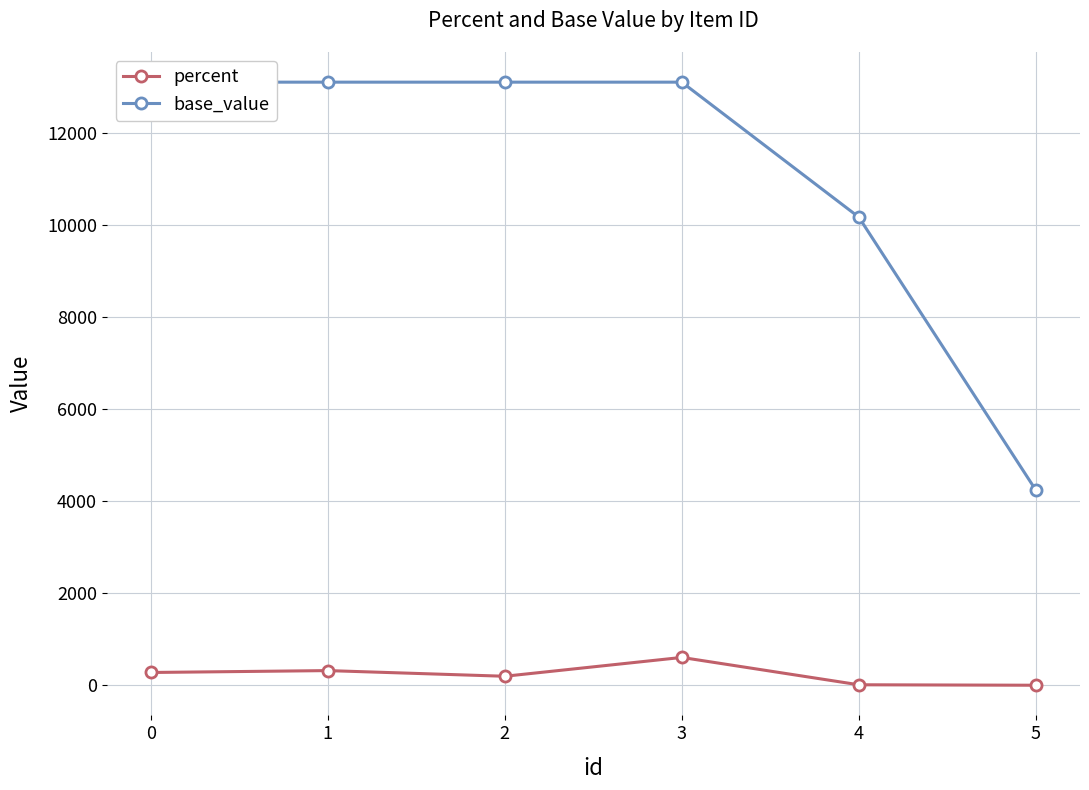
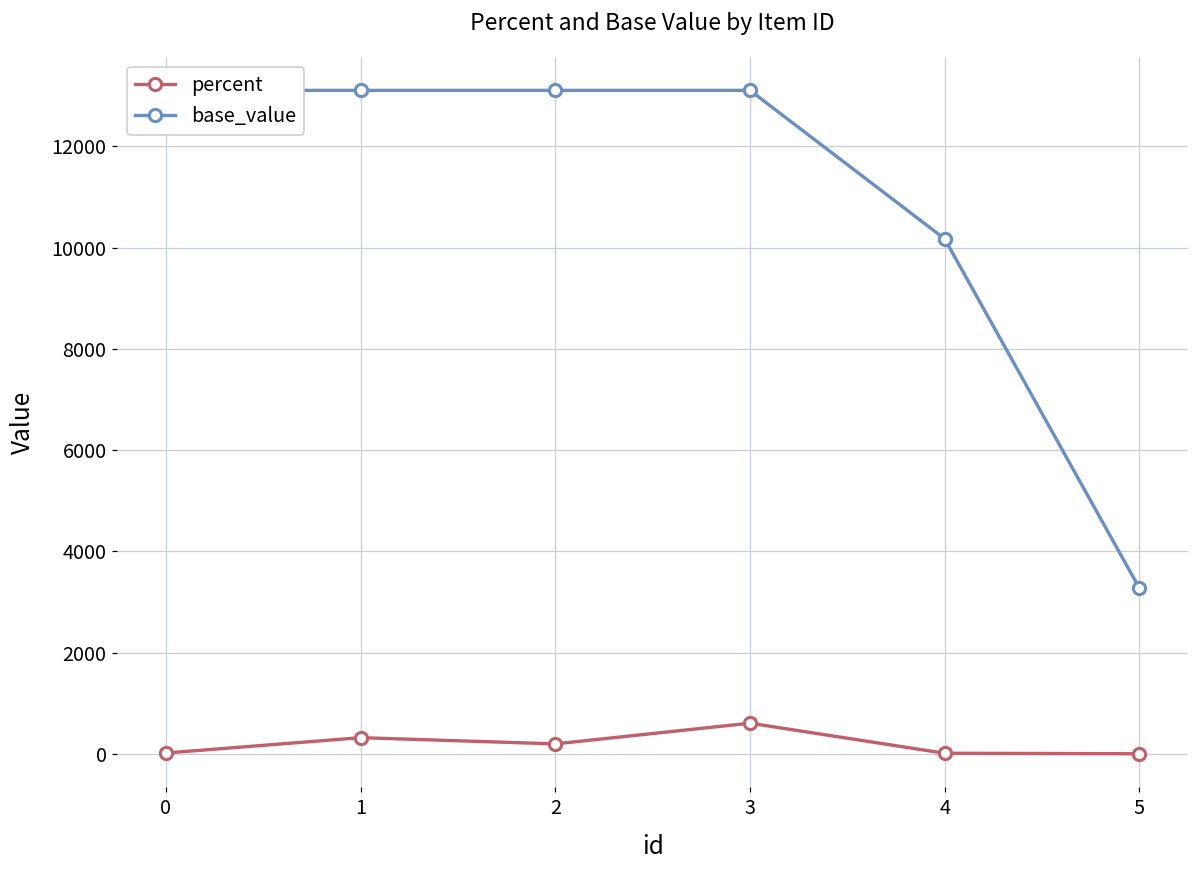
percent, 0: 300 -> 0
base_value, 5: 4200 -> 3300
